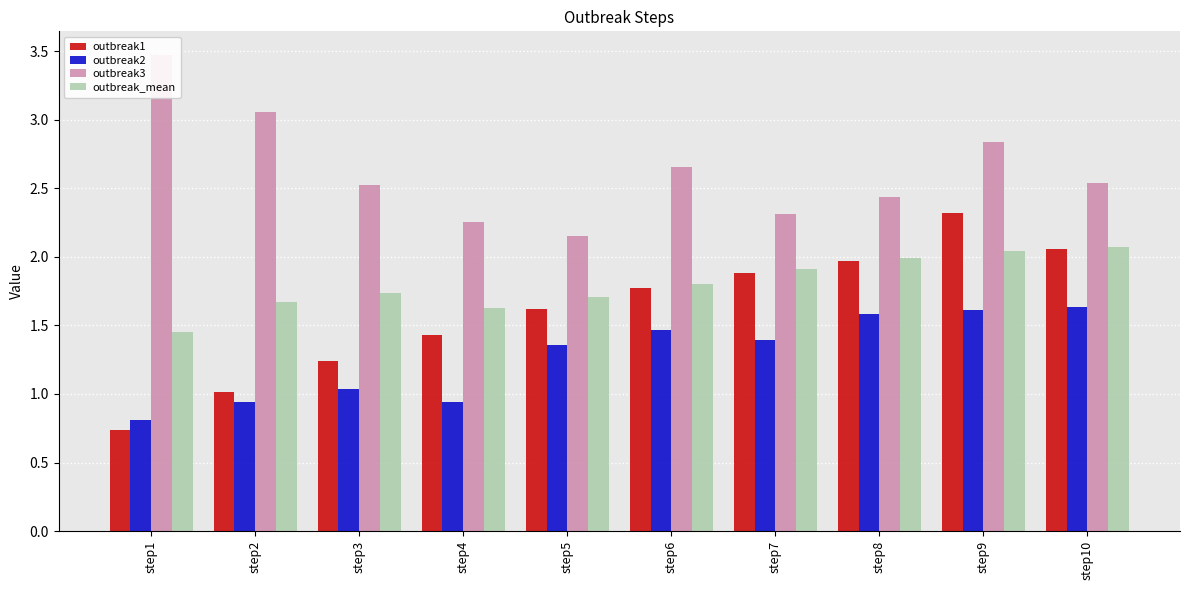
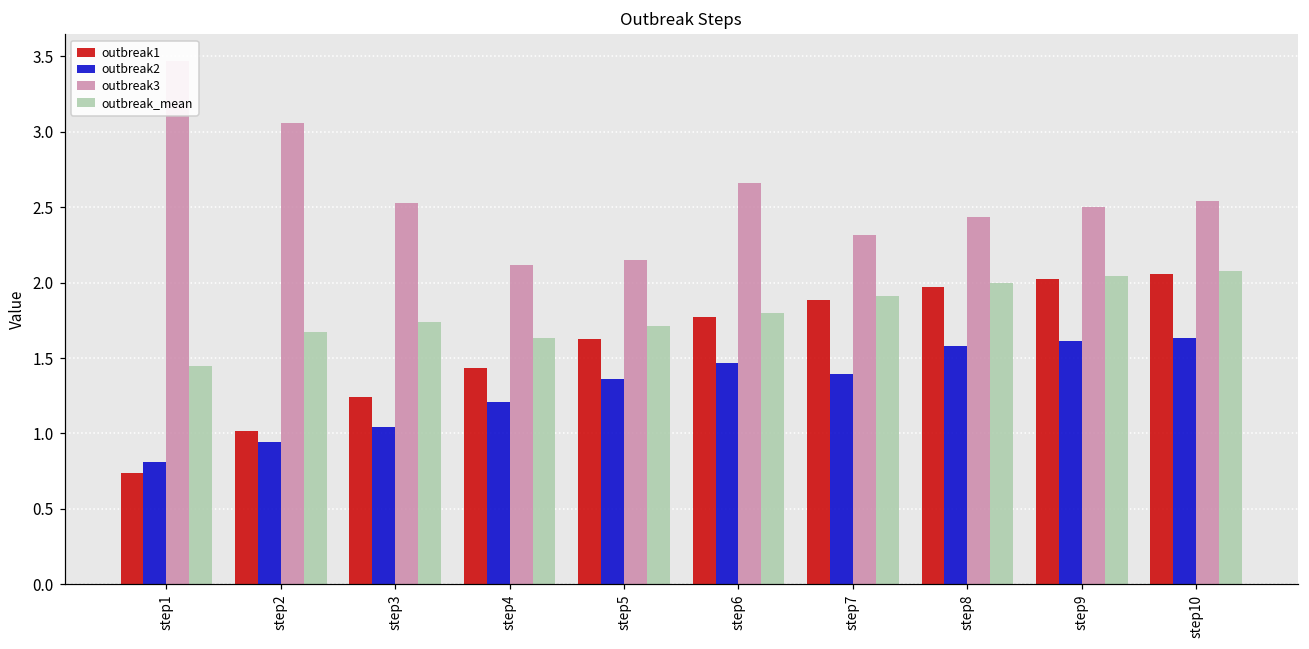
outbreak2, step4: 0.94 -> 1.21
outbreak3, step4: 2.25 -> 2.12
outbreak1, step9: 2.32 -> 2.02
outbreak3, step9: 2.84 -> 2.50
